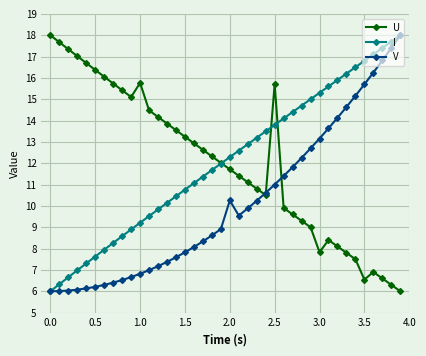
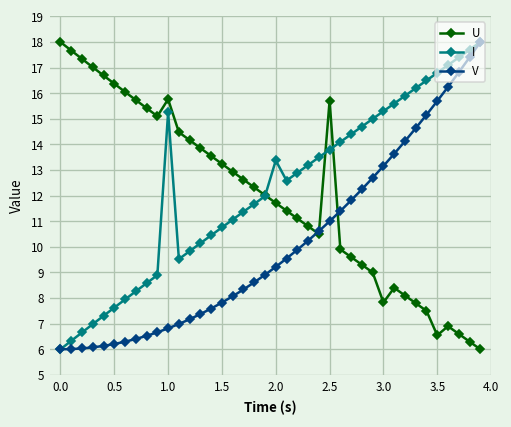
I, 1.0: 9.2 -> 15.3
I, 2.0: 12.3 -> 13.4
V, 2.0: 10.3 -> 9.2
